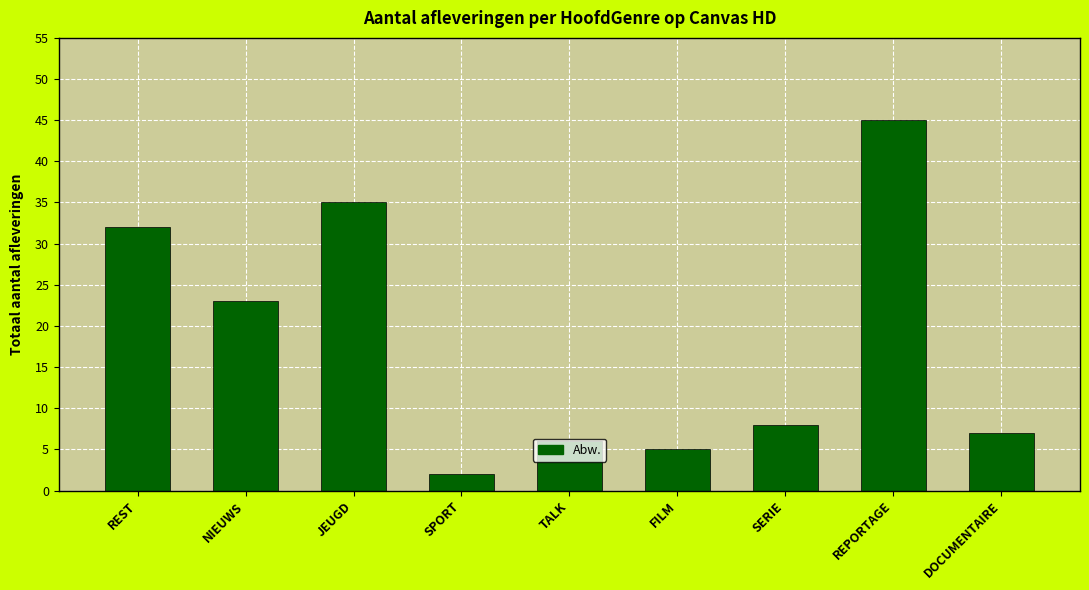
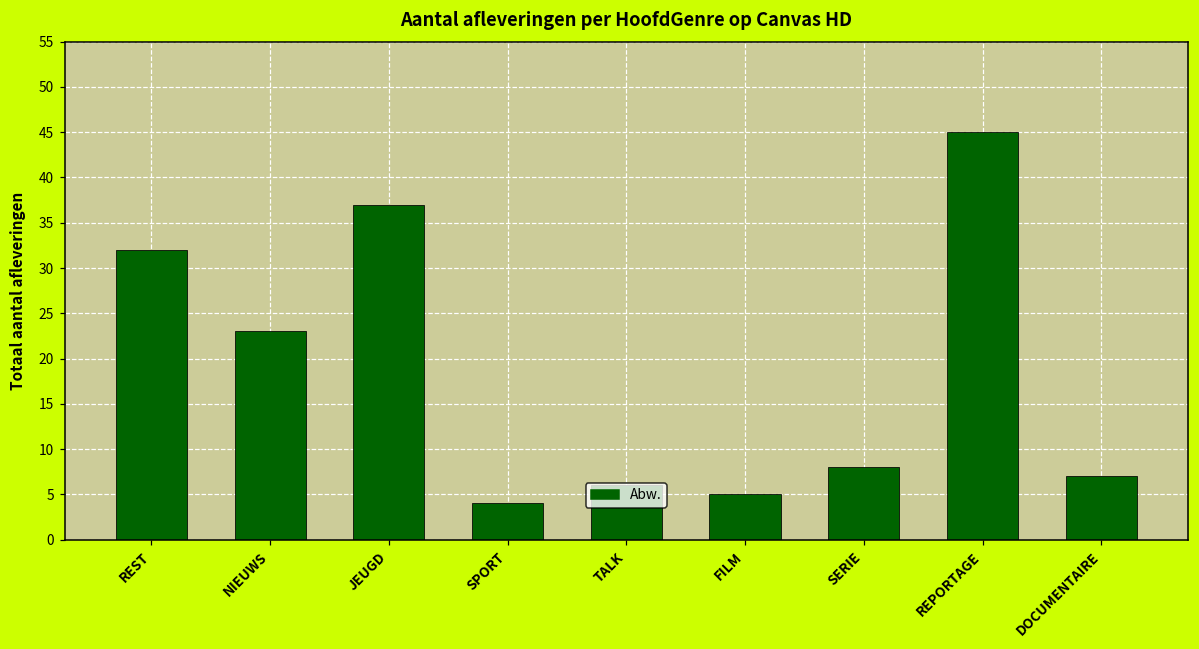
JEUGD: 35 -> 37
SPORT: 2 -> 4
